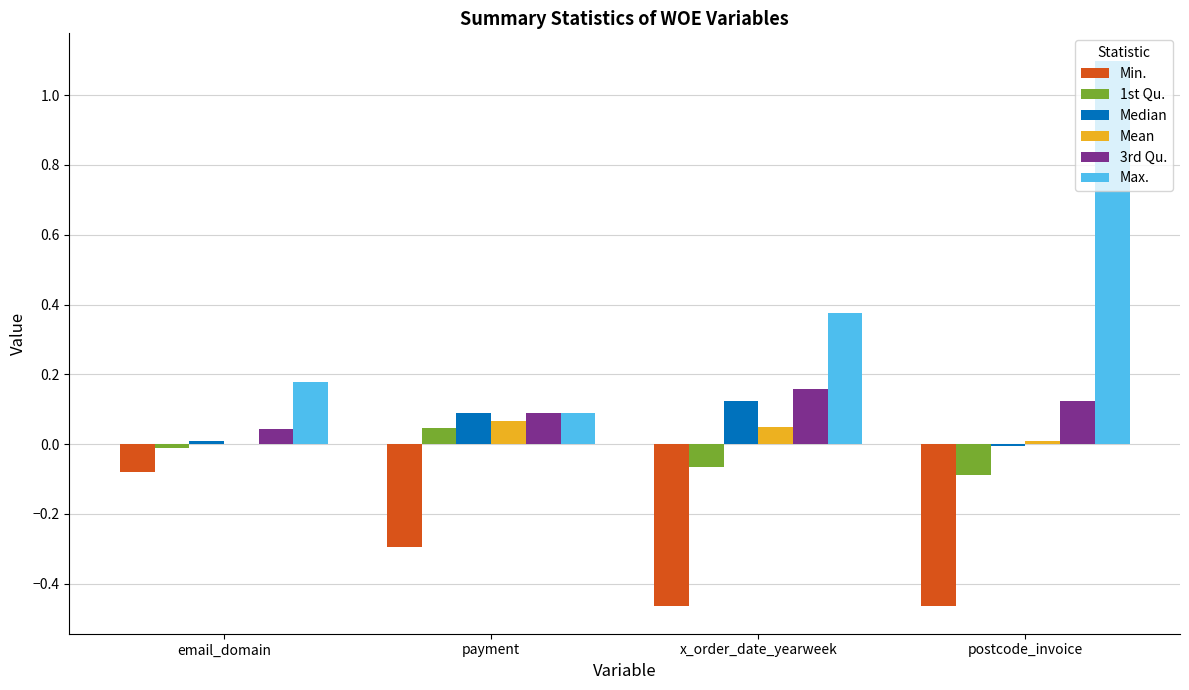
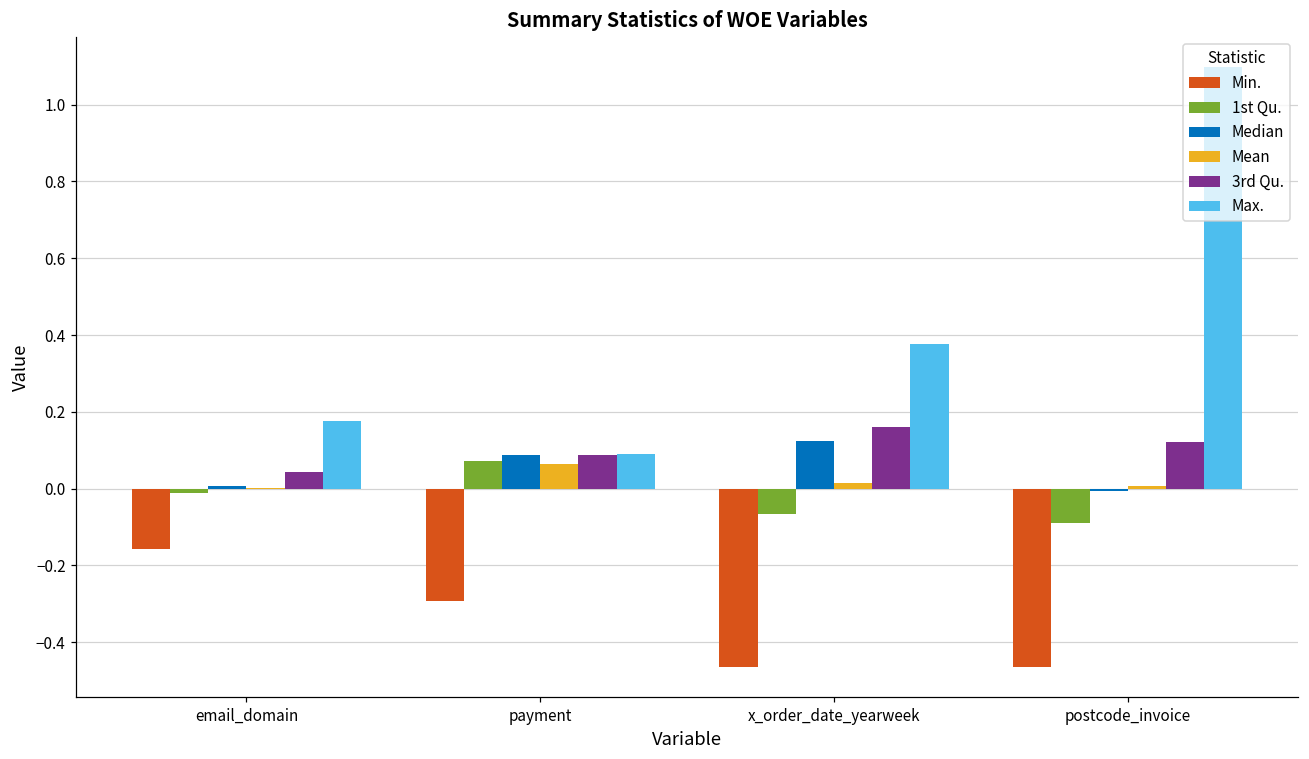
Min., email_domain: -0.08 -> -0.16
1st Qu., payment: 0.05 -> 0.07
Mean, x_order_date_yearweek: 0.05 -> 0.01
